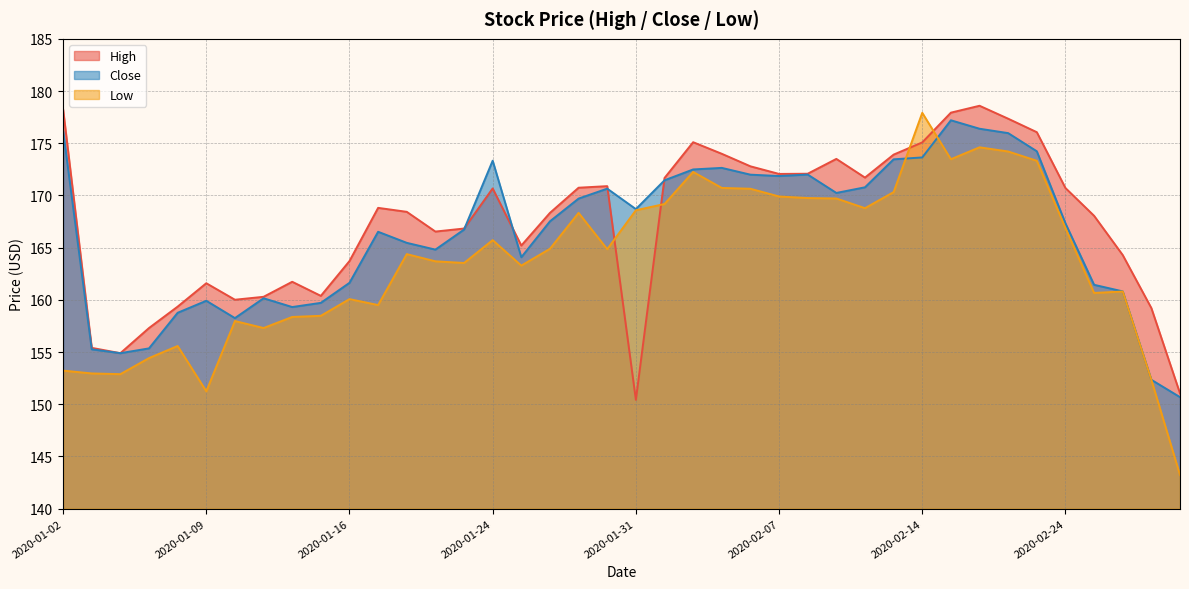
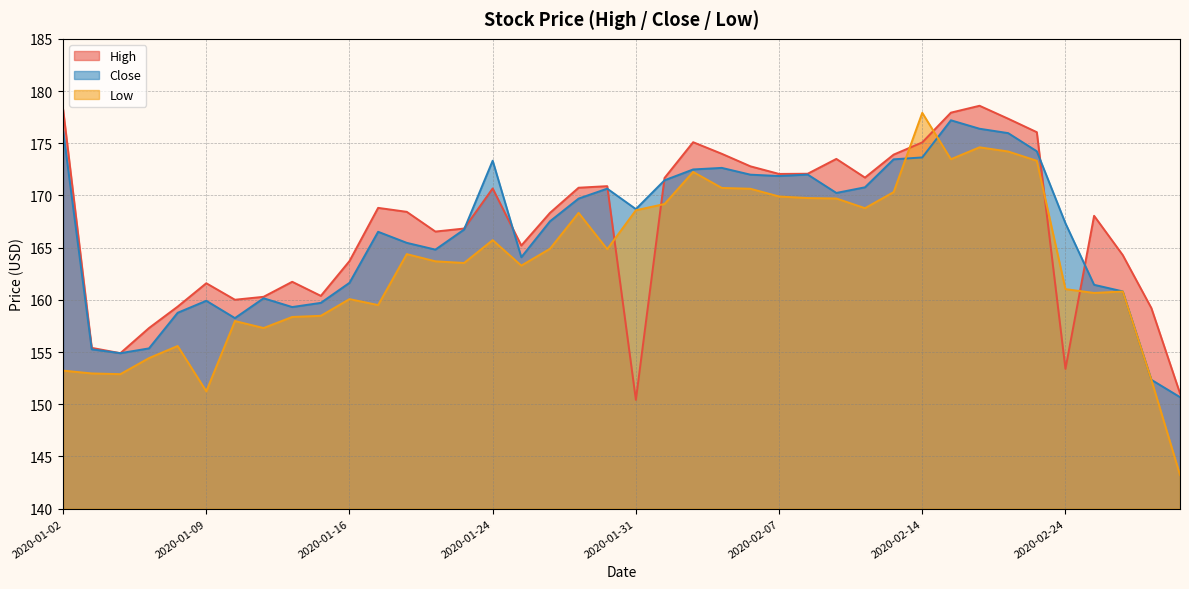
High, 2020-02-24: 170.7 -> 153.4
Low, 2020-02-24: 166.9 -> 161.0
